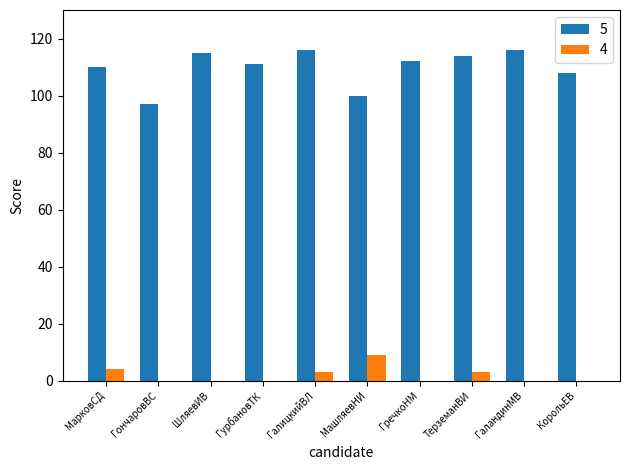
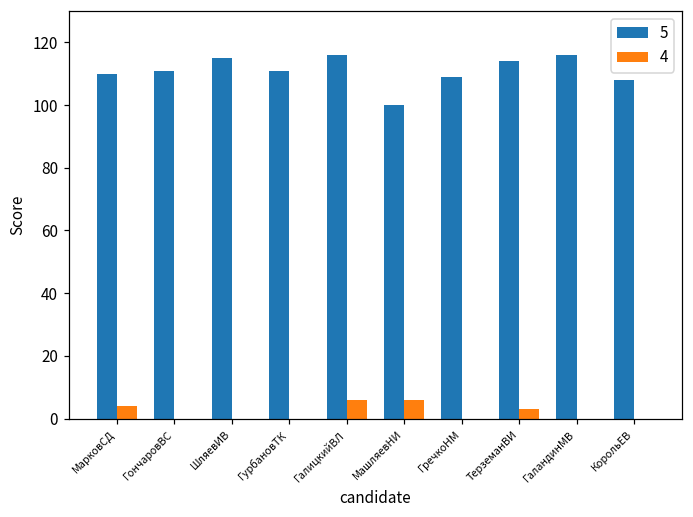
5, ГончаровВС: 97 -> 111
4, ГалицкийВЛ: 3 -> 6
4, МашляевНИ: 9 -> 6
5, ГречкоНМ: 112 -> 109
